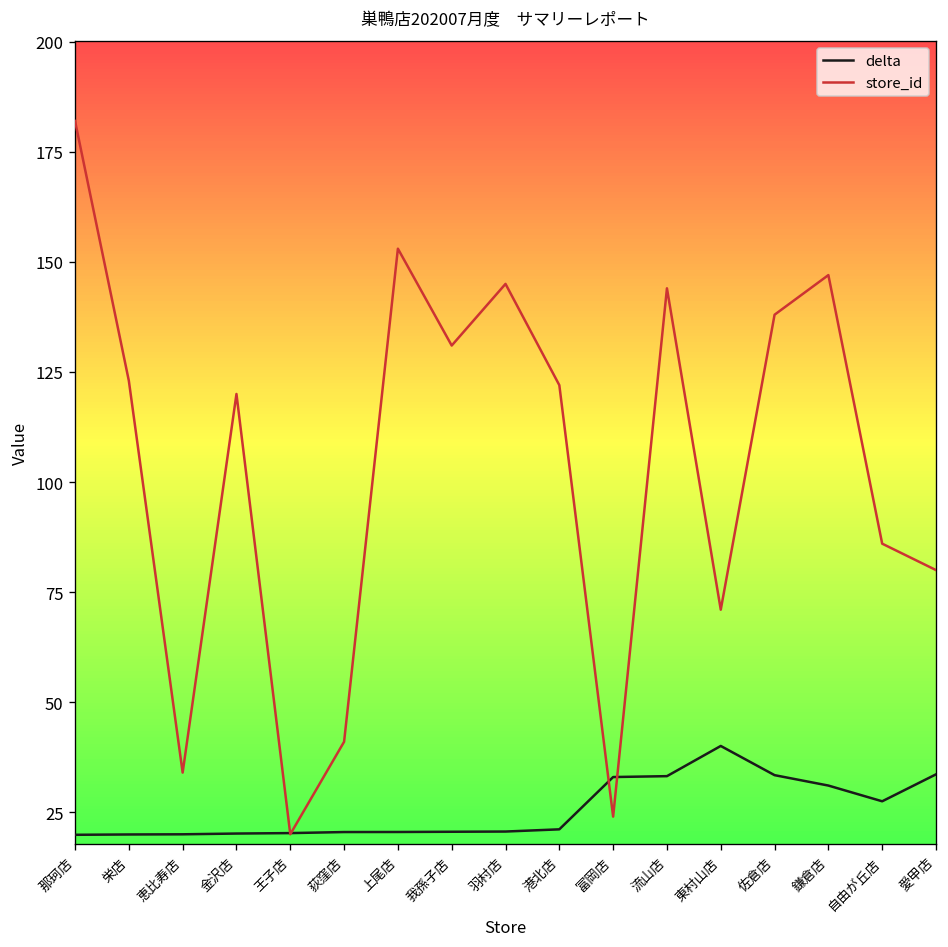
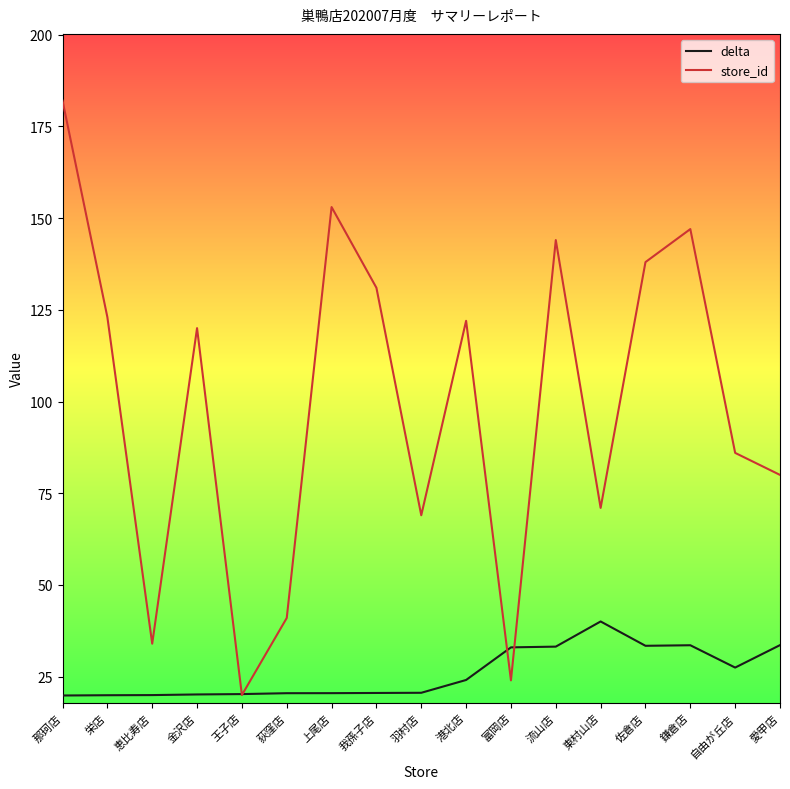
store_id, 羽村店: 145 -> 69
delta, 港北店: 21 -> 24
delta, 鎌倉店: 31 -> 34
